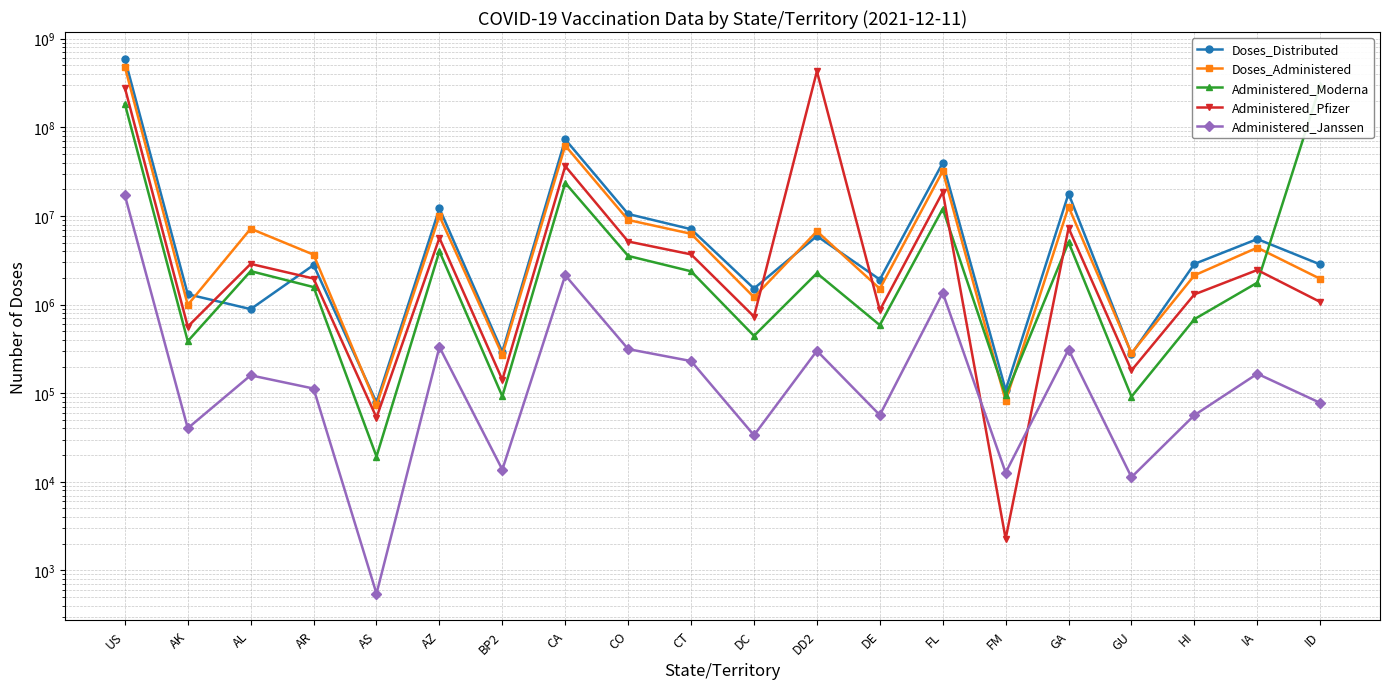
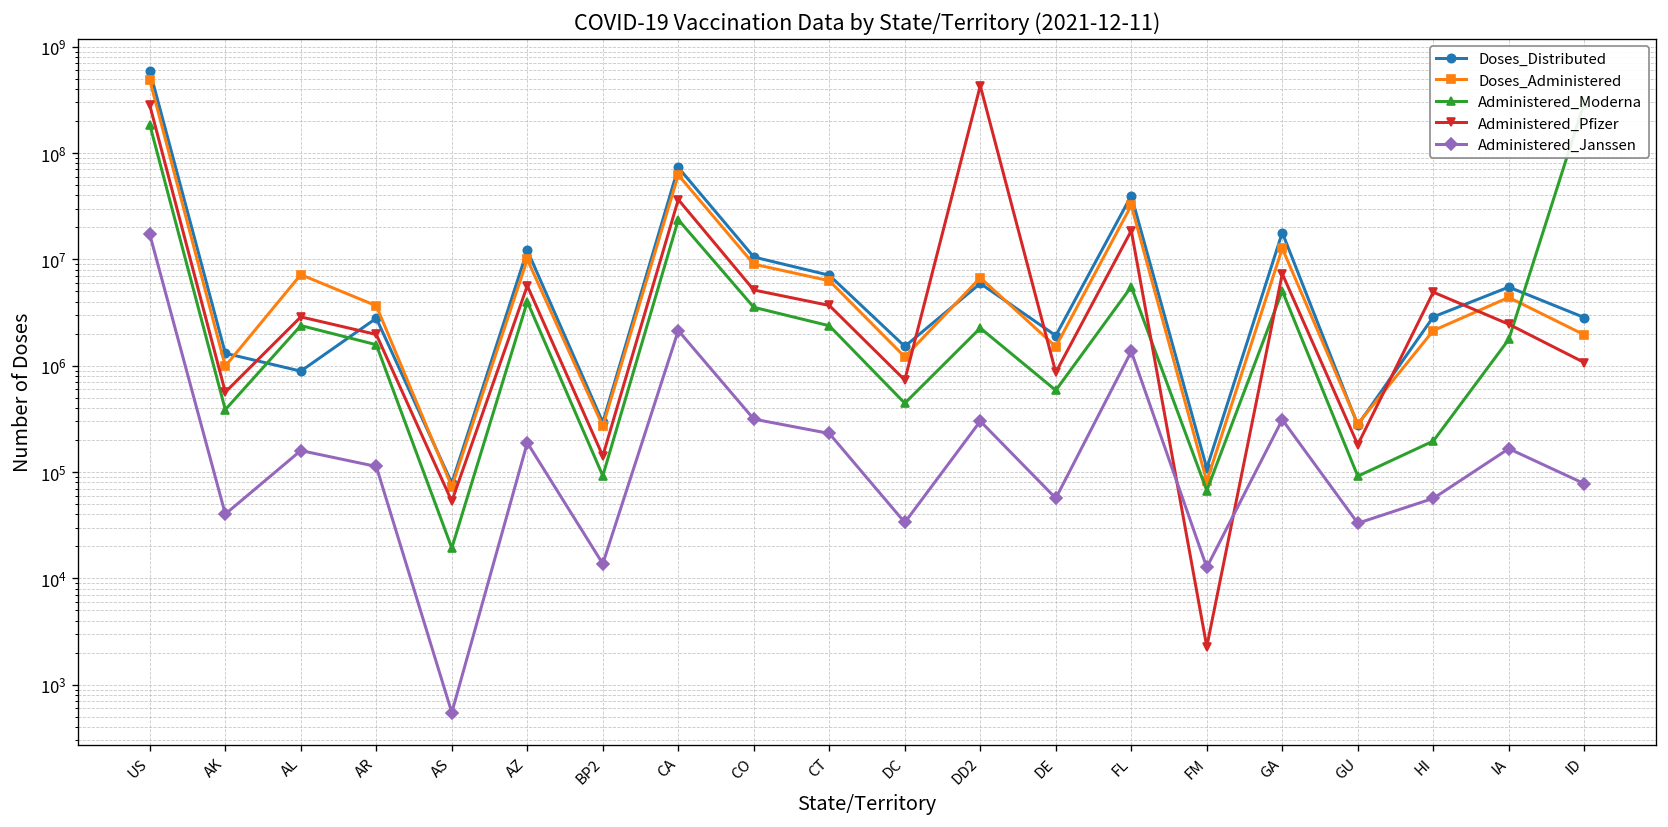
Administered_Janssen, AZ: 330000 -> 190000
Administered_Moderna, FL: 12000000 -> 6000000
Administered_Moderna, FM: 90000 -> 70000
Administered_Janssen, GU: 11000 -> 33000
Administered_Moderna, HI: 700000 -> 200000
Administered_Pfizer, HI: 1300000 -> 5000000
